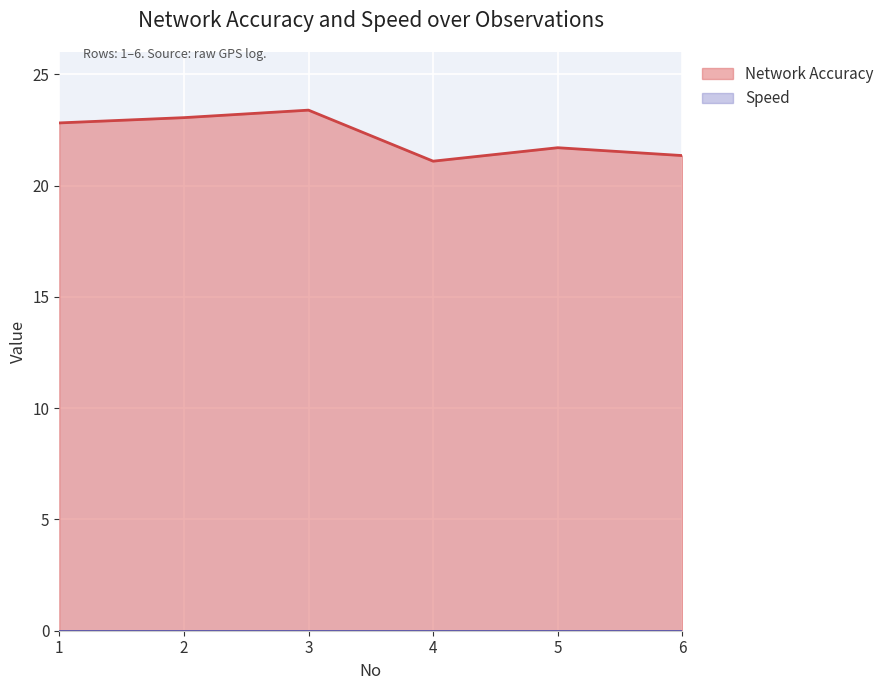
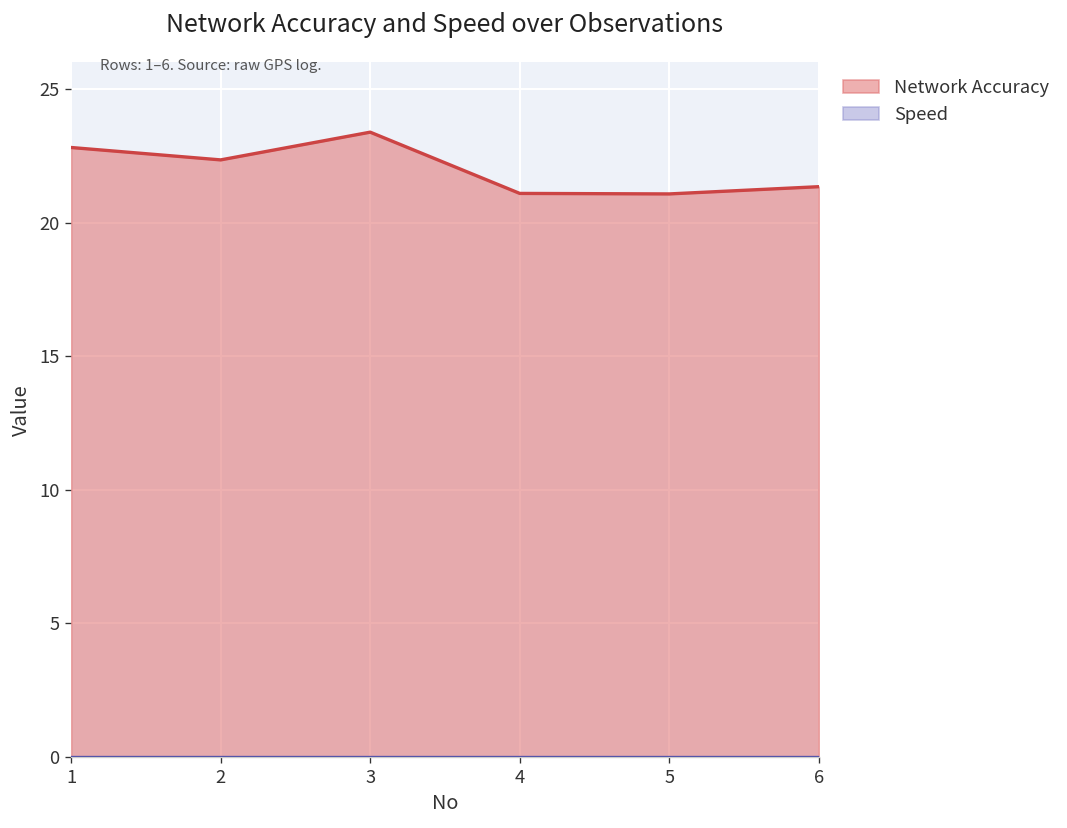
Network Accuracy, 2: 23.1 -> 22.4
Network Accuracy, 5: 21.7 -> 21.1
